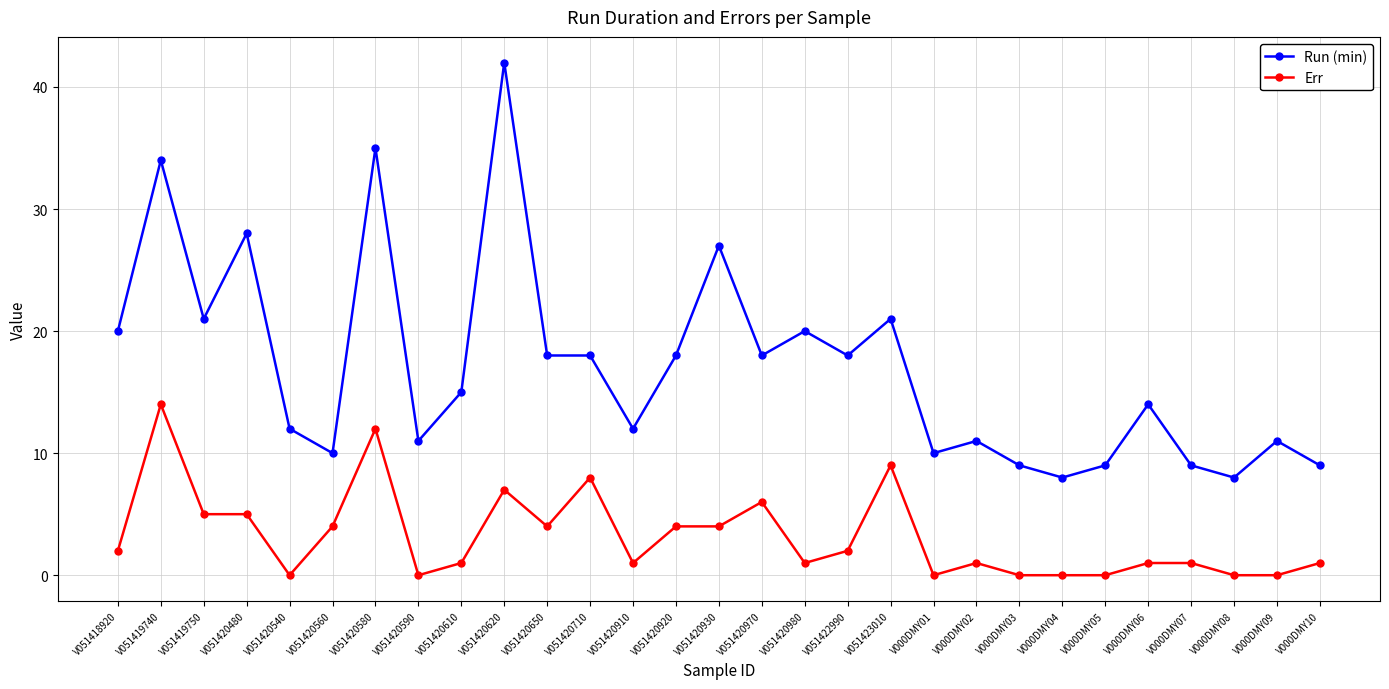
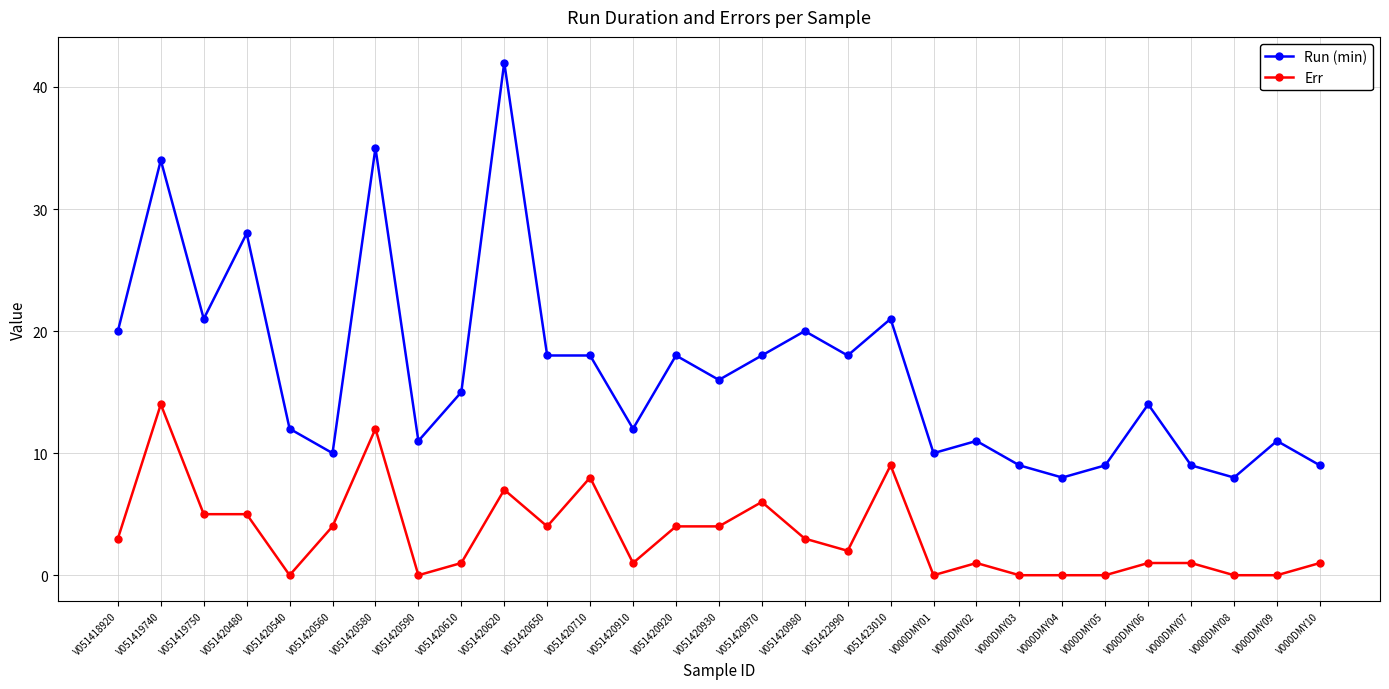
Err, V051418920: 2 -> 3
Run (min), V051420930: 27 -> 16
Err, V051420980: 1 -> 3
